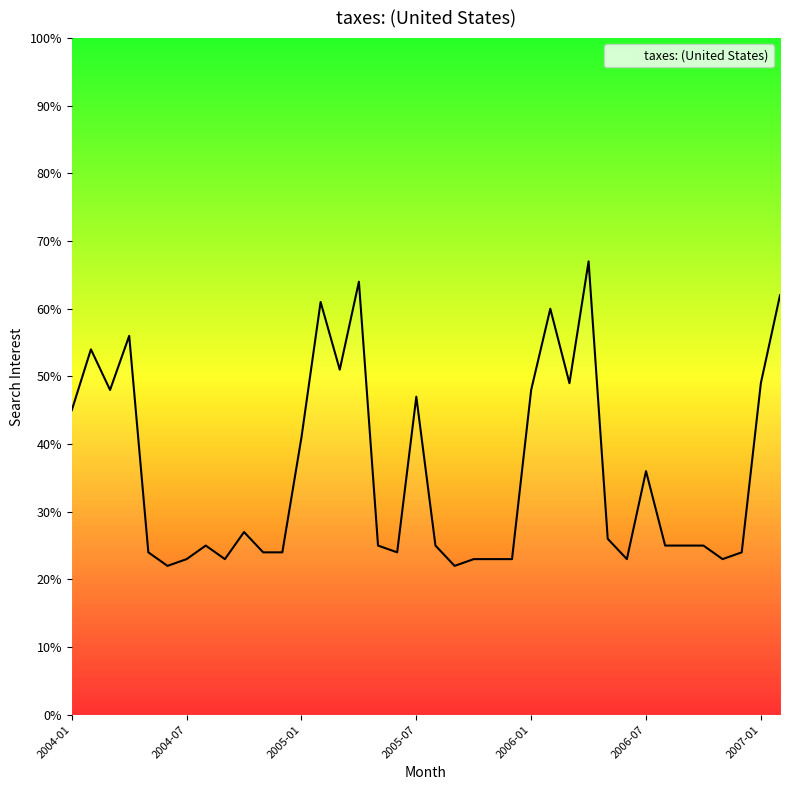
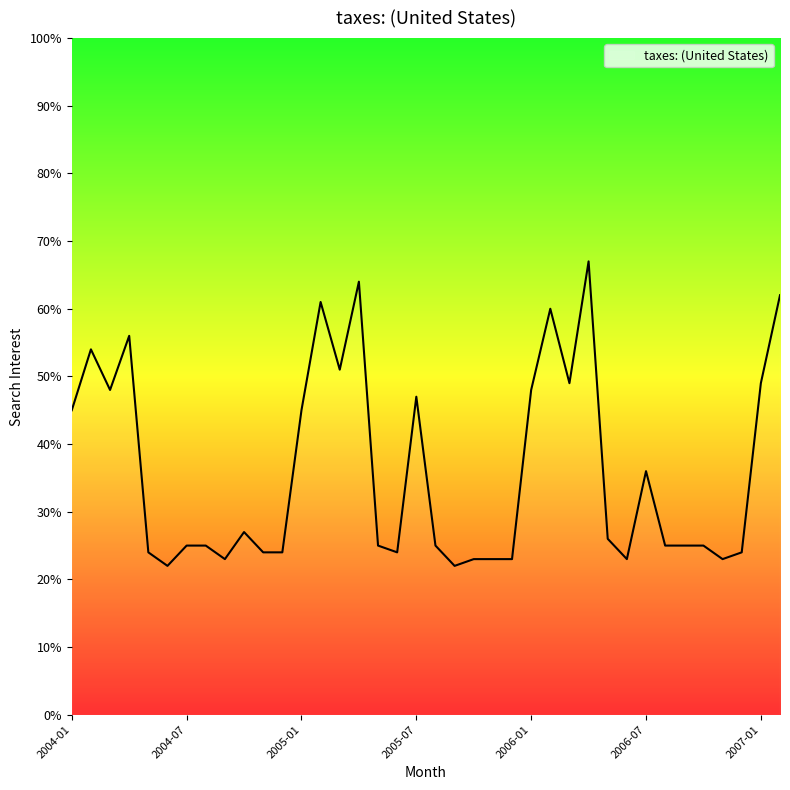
2004-07: 23% -> 25%
2005-01: 41% -> 45%
